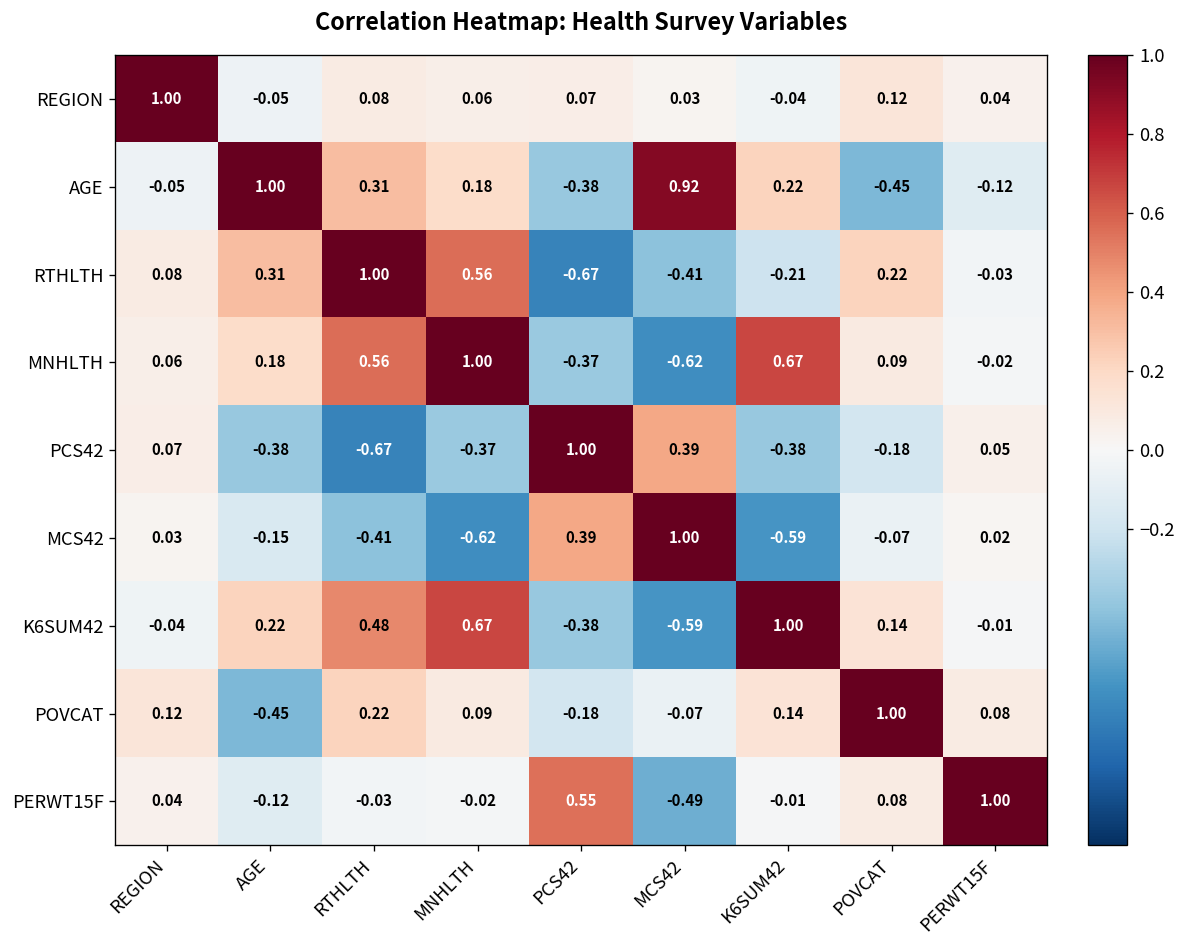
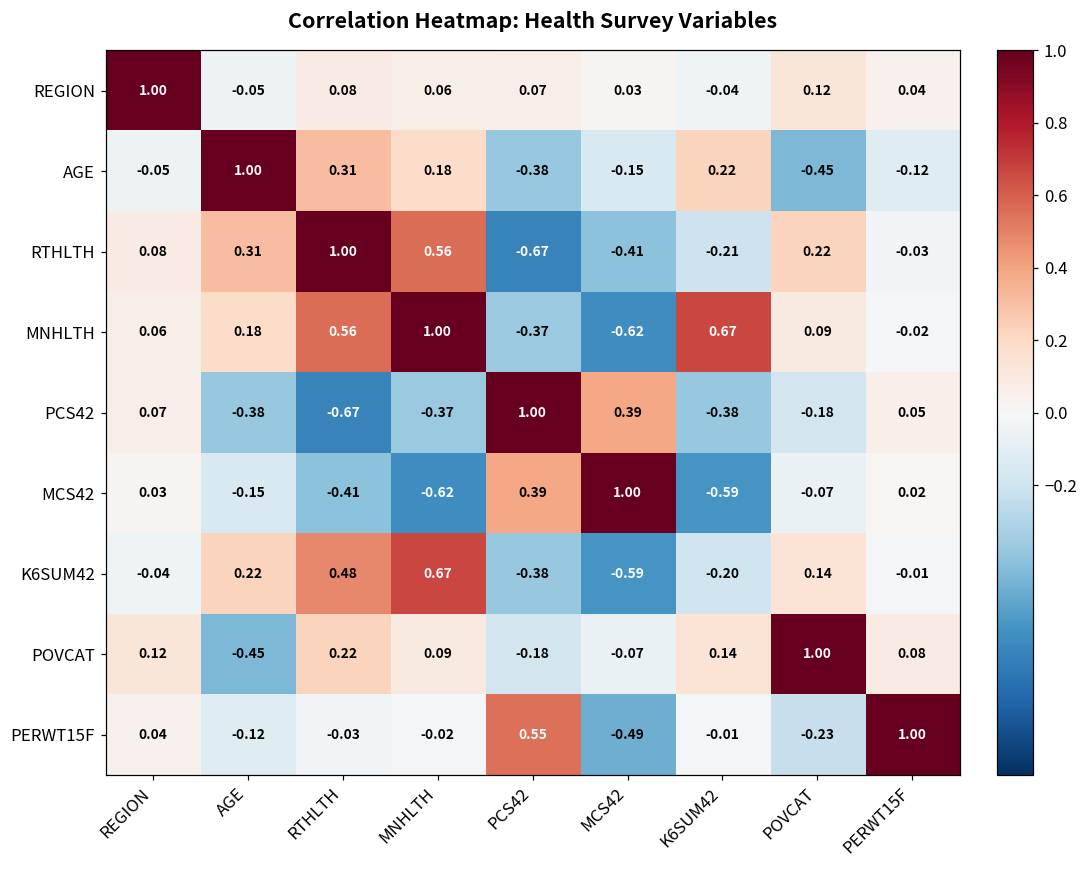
AGE, MCS42: 0.92 -> -0.15
K6SUM42, K6SUM42: 1.00 -> -0.20
PERWT15F, POVCAT: 0.08 -> -0.23
